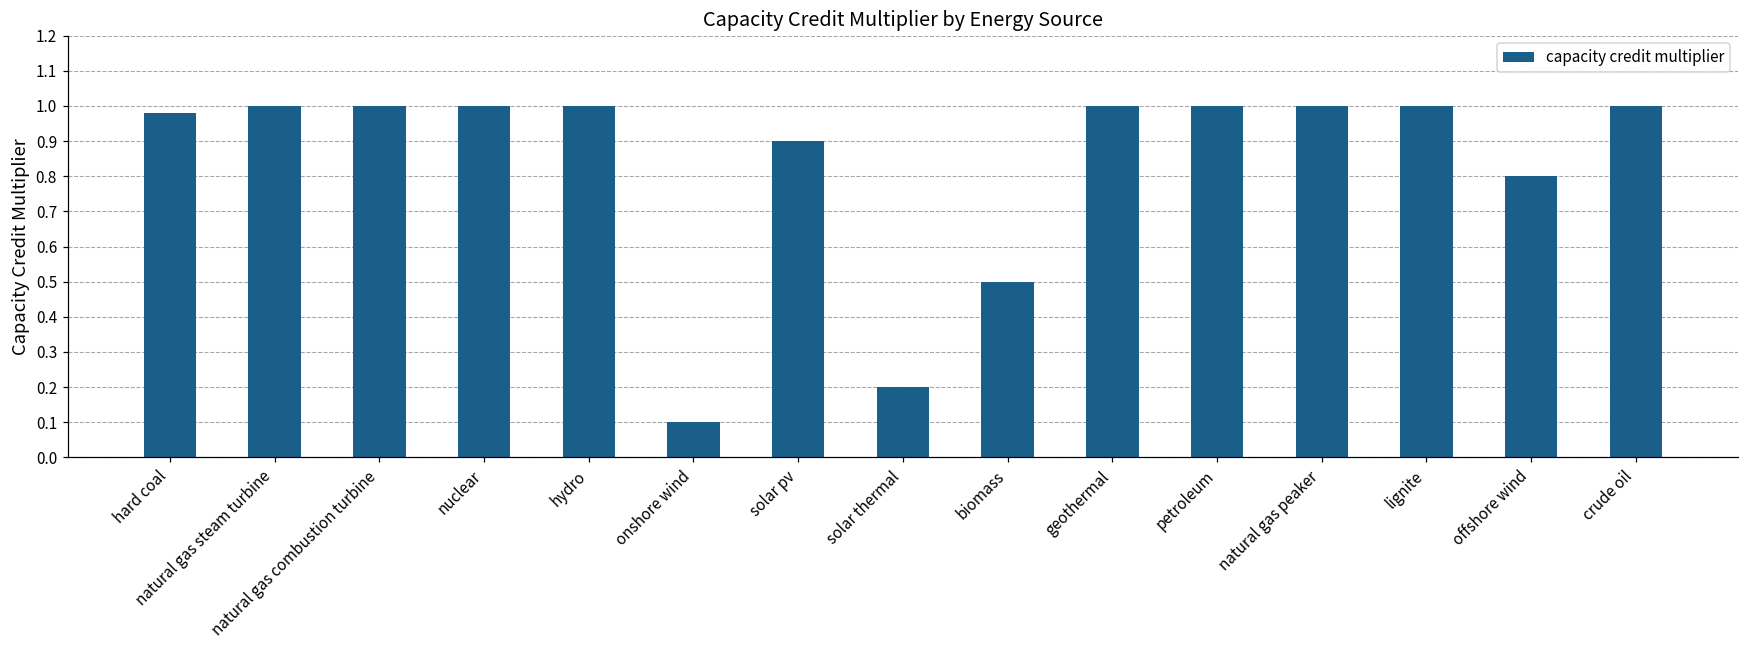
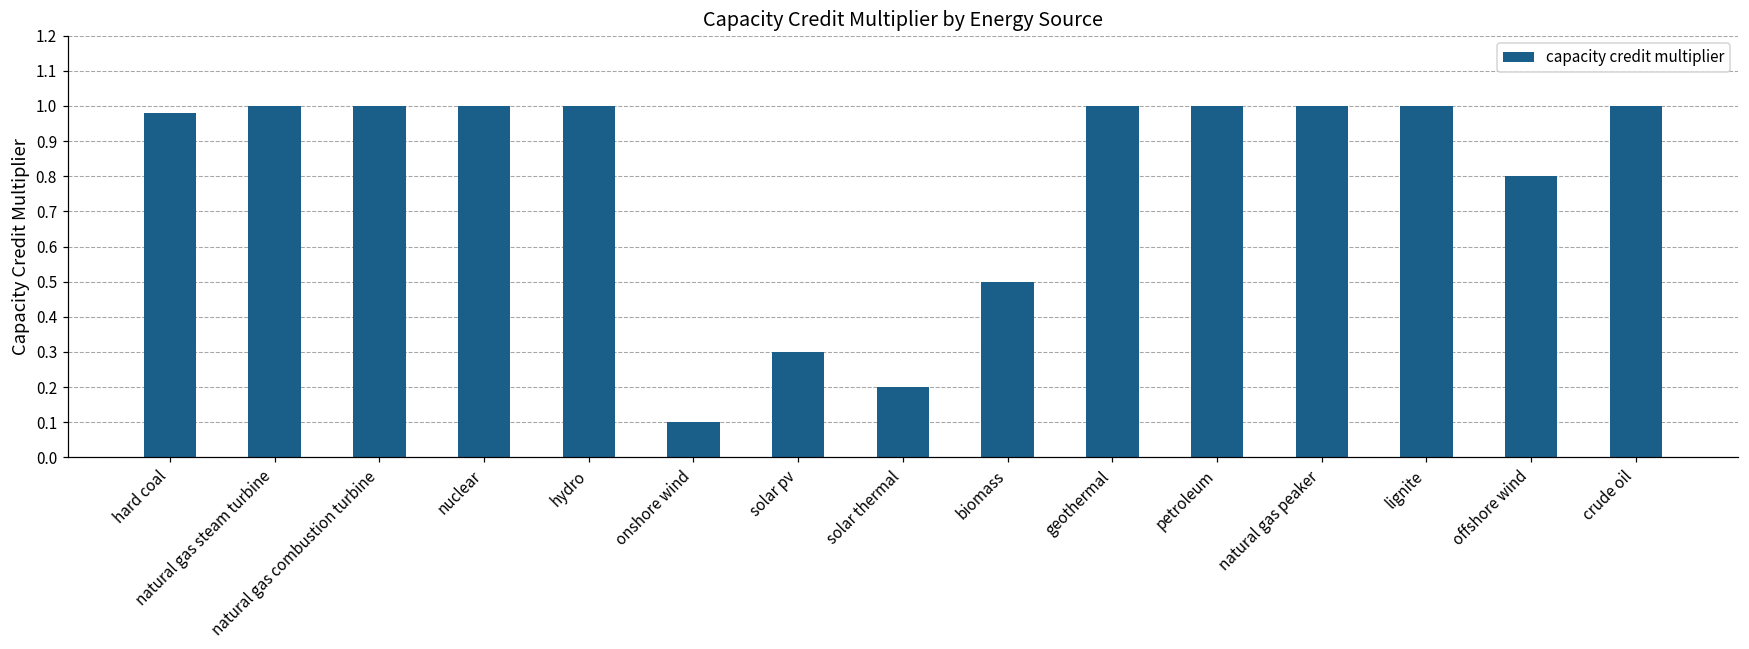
solar pv: 0.9 -> 0.3
